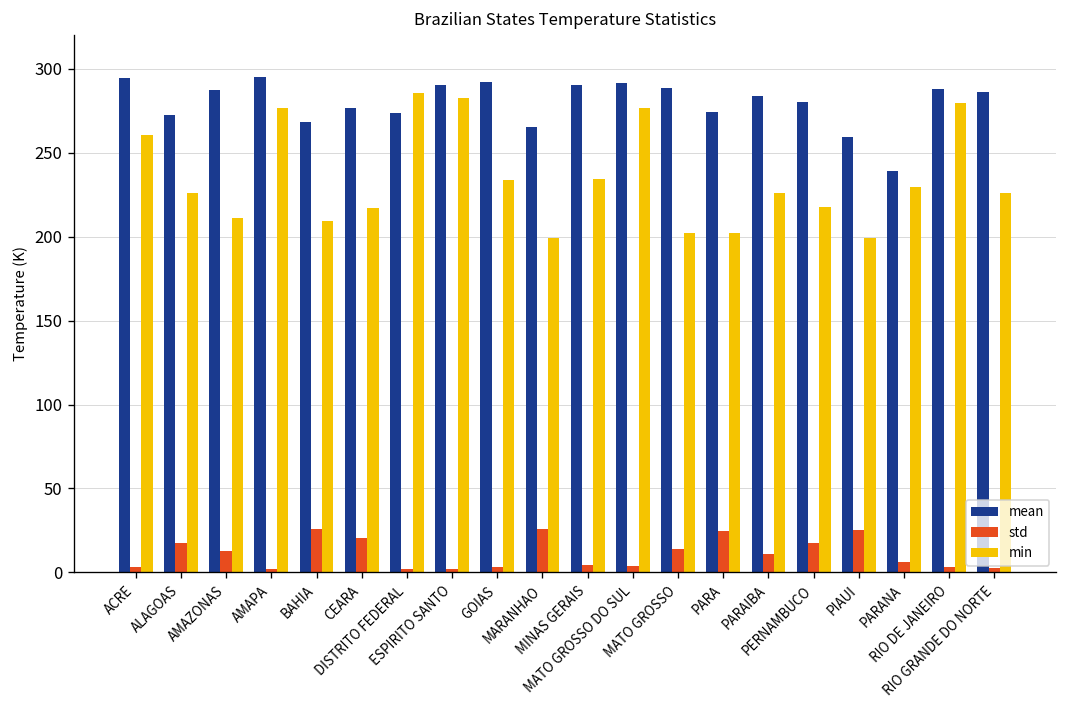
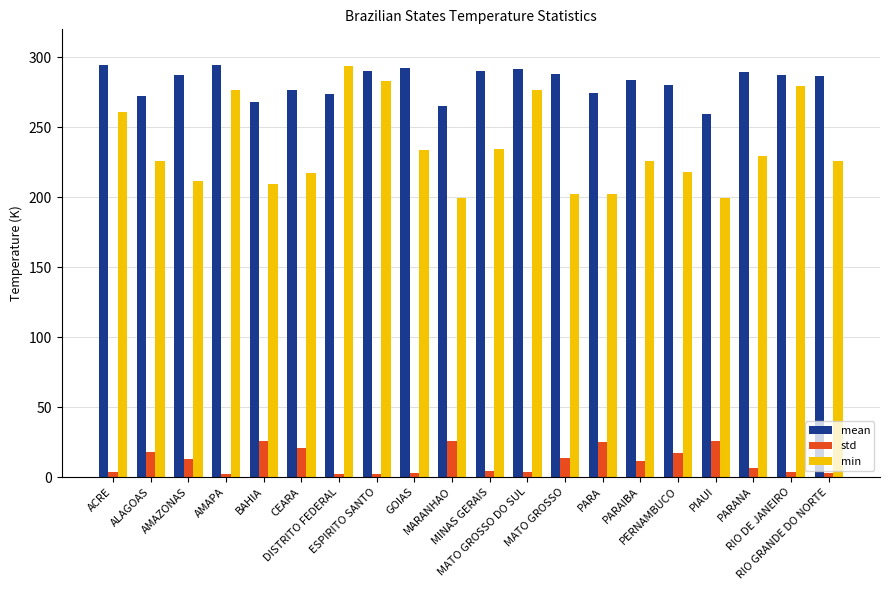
min, DISTRITO FEDERAL: 286 -> 294
mean, PARANA: 239 -> 289
